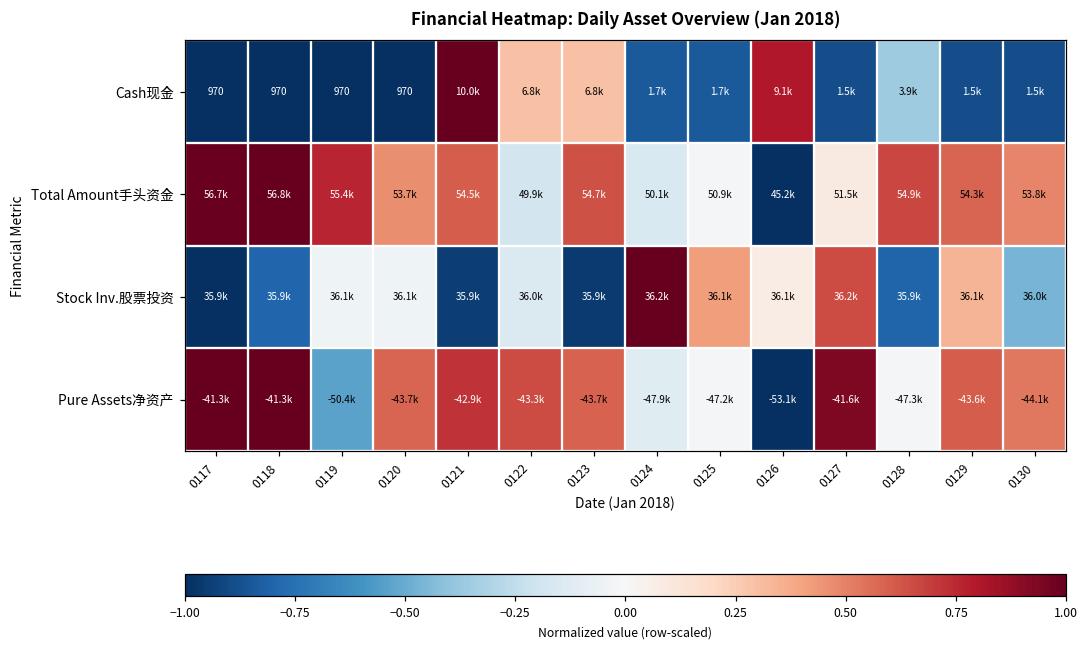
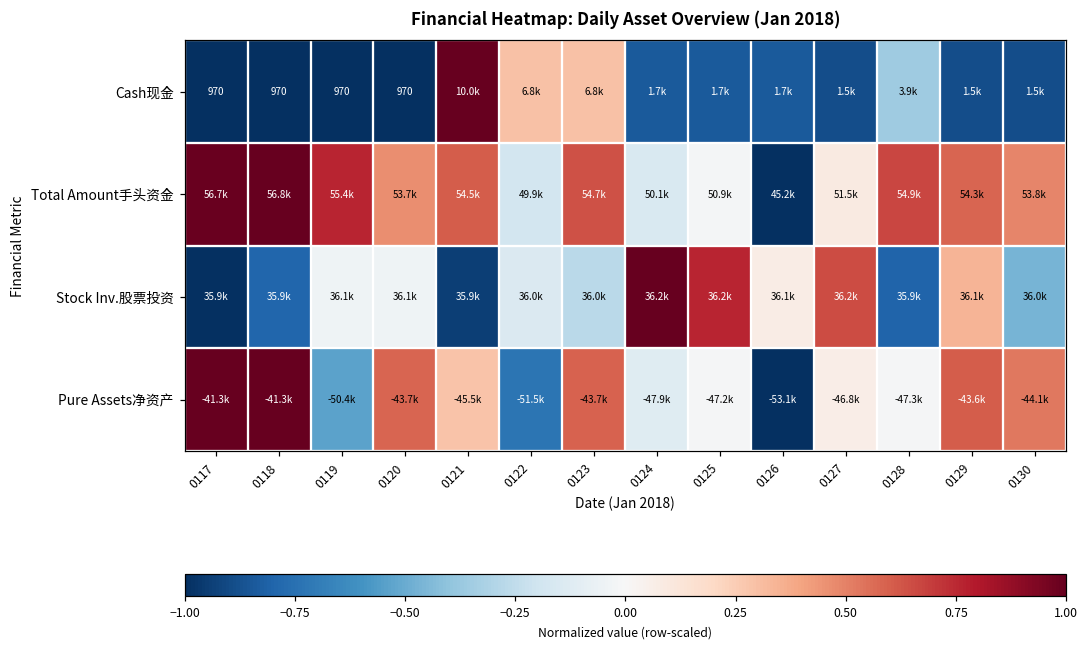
Cash现金, 0126: 9.1k -> 1.7k
Stock Inv.股票投资, 0123: 35.9k -> 36.0k
Stock Inv.股票投资, 0125: 36.1k -> 36.2k
Pure Assets净资产, 0121: -42.9k -> -45.5k
Pure Assets净资产, 0122: -43.3k -> -51.5k
Pure Assets净资产, 0127: -41.6k -> -46.8k
